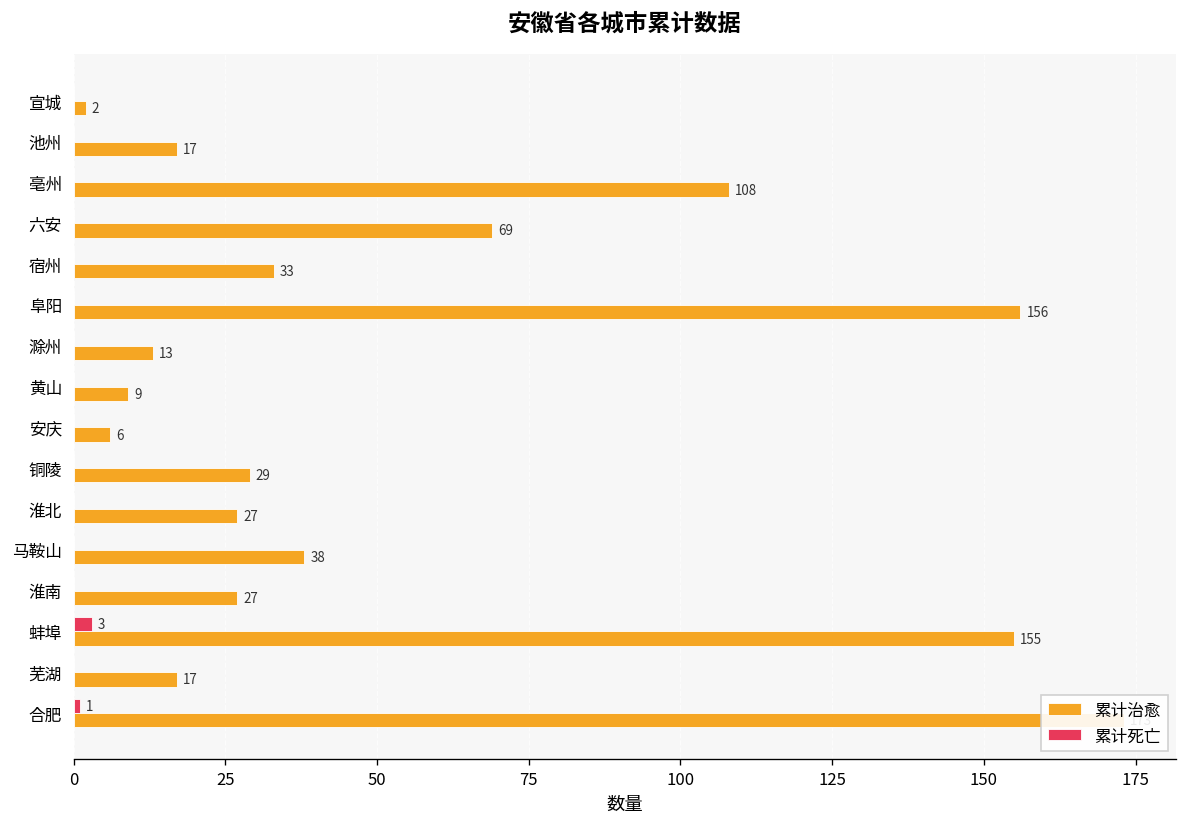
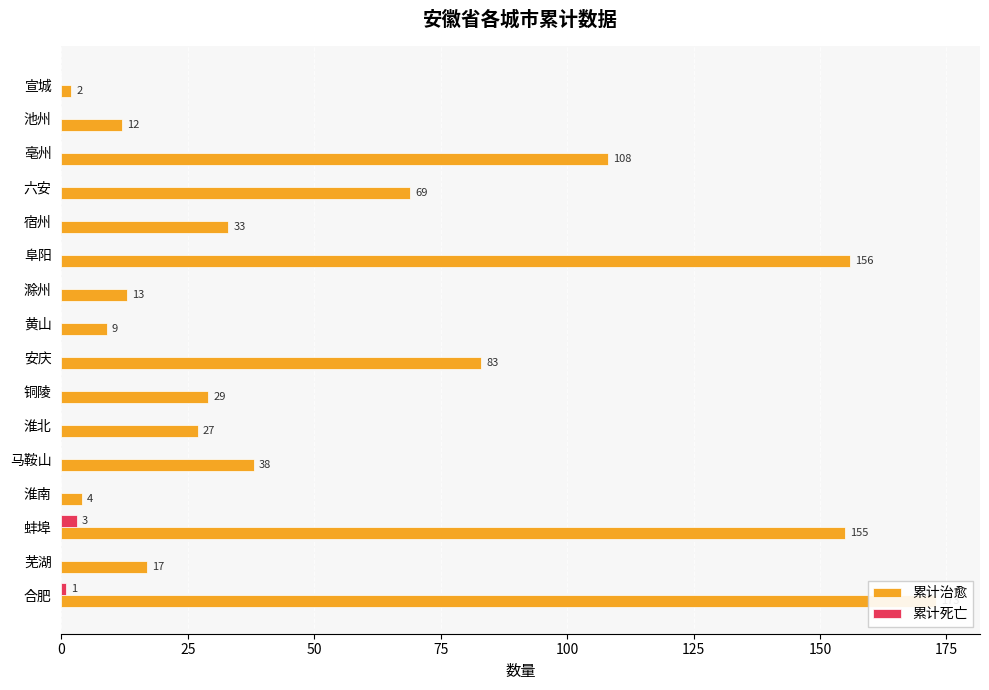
累计治愈, 池州: 17 -> 12
累计治愈, 安庆: 6 -> 83
累计治愈, 淮南: 27 -> 4
